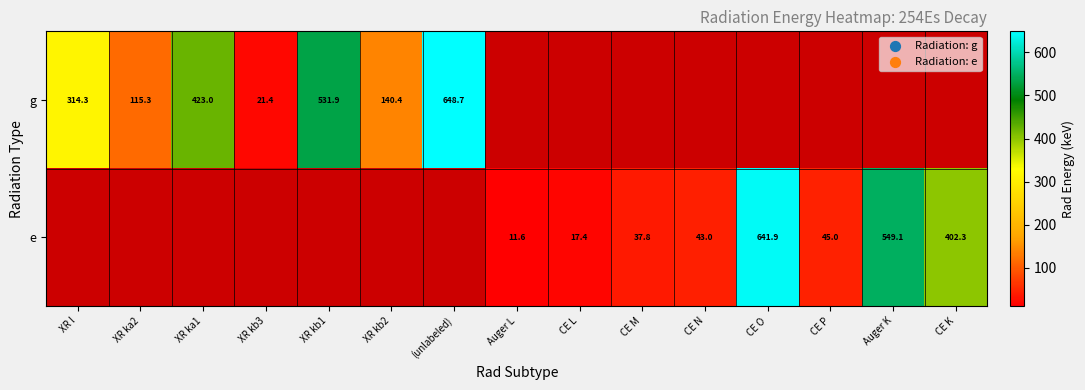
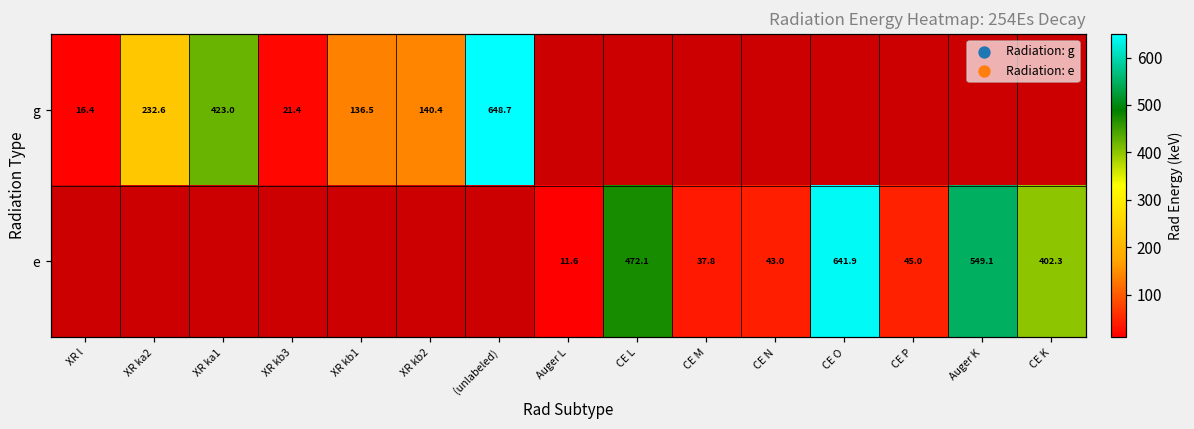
g, XR l: 314.3 -> 16.4
g, XR ka2: 115.3 -> 232.6
g, XR kb1: 531.9 -> 136.5
e, CE L: 17.4 -> 472.1
